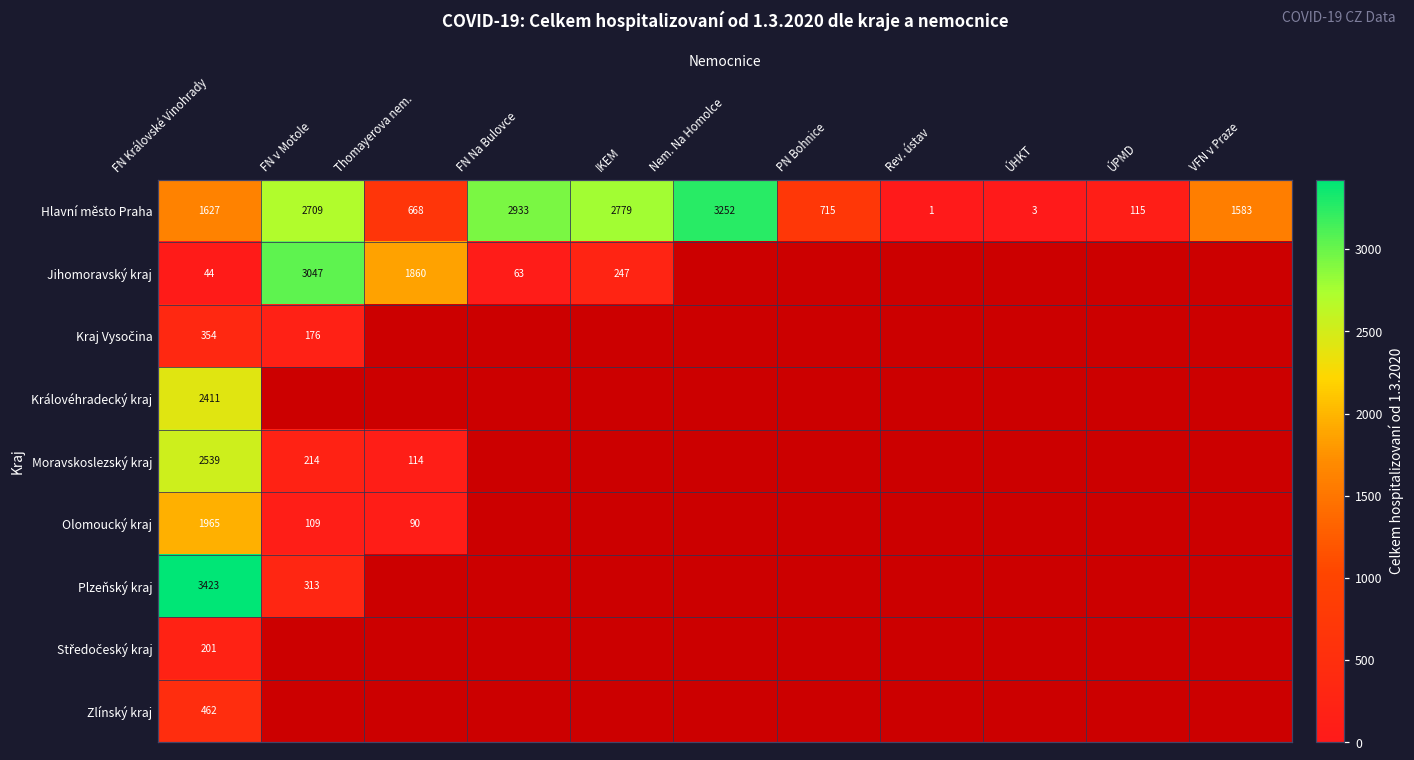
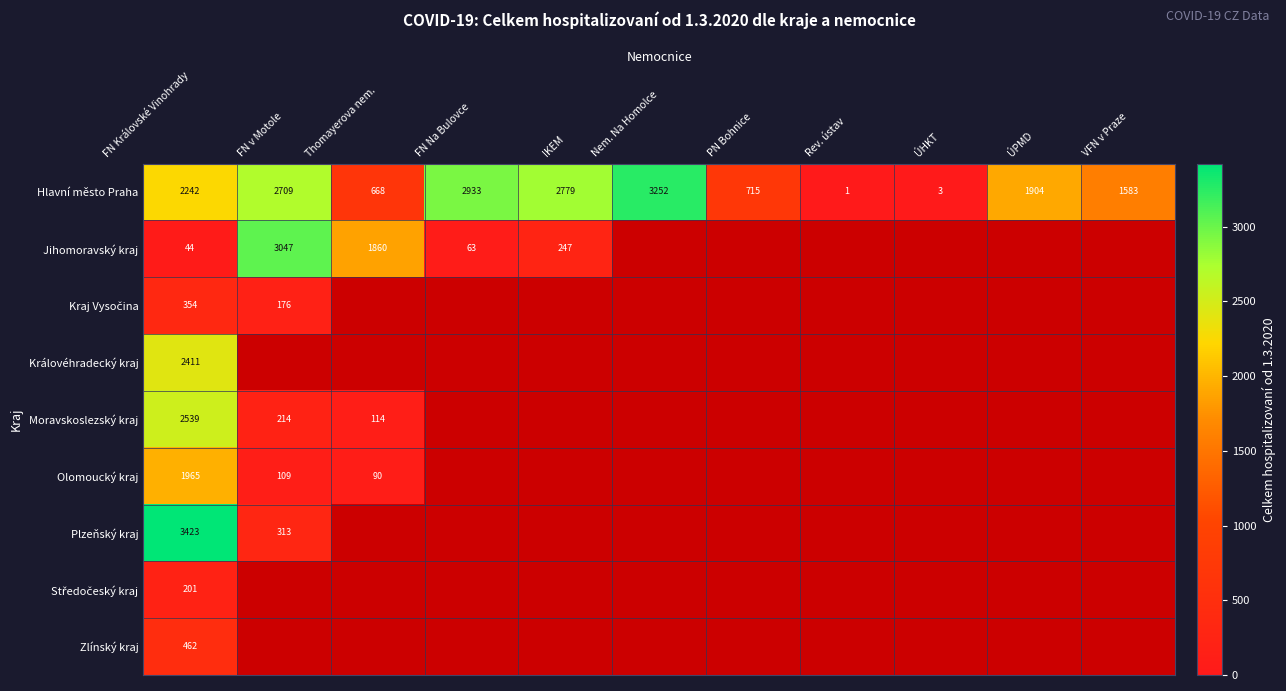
Hlavní město Praha, FN Královské Vinohrady: 1627 -> 2242
Hlavní město Praha, ÚPMD: 115 -> 1904
